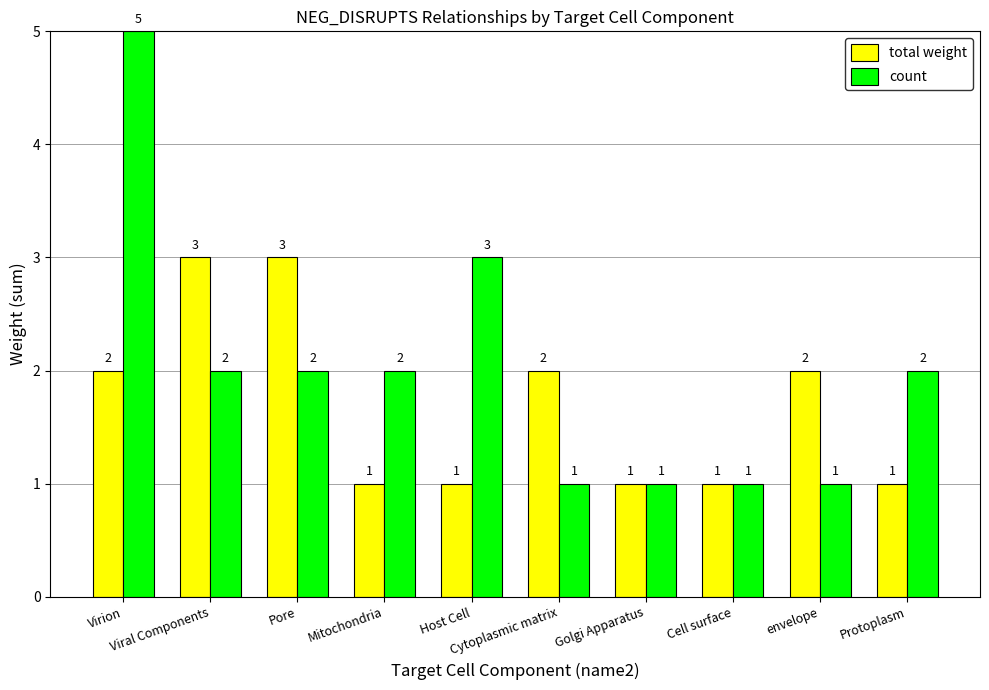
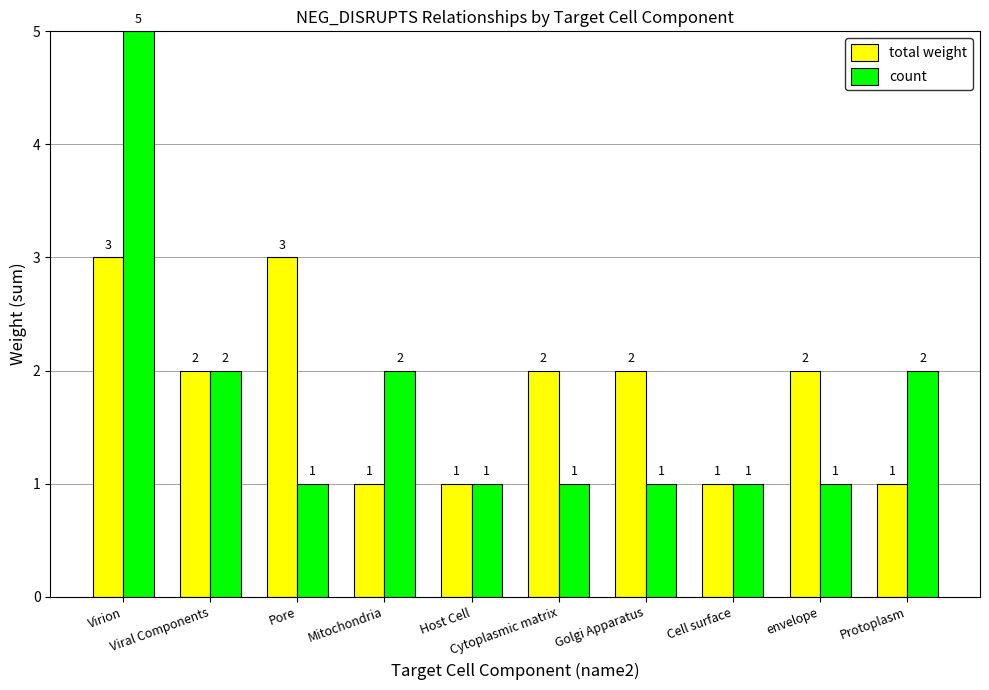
total weight, Virion: 2 -> 3
total weight, Viral Components: 3 -> 2
count, Pore: 2 -> 1
count, Host Cell: 3 -> 1
total weight, Golgi Apparatus: 1 -> 2
